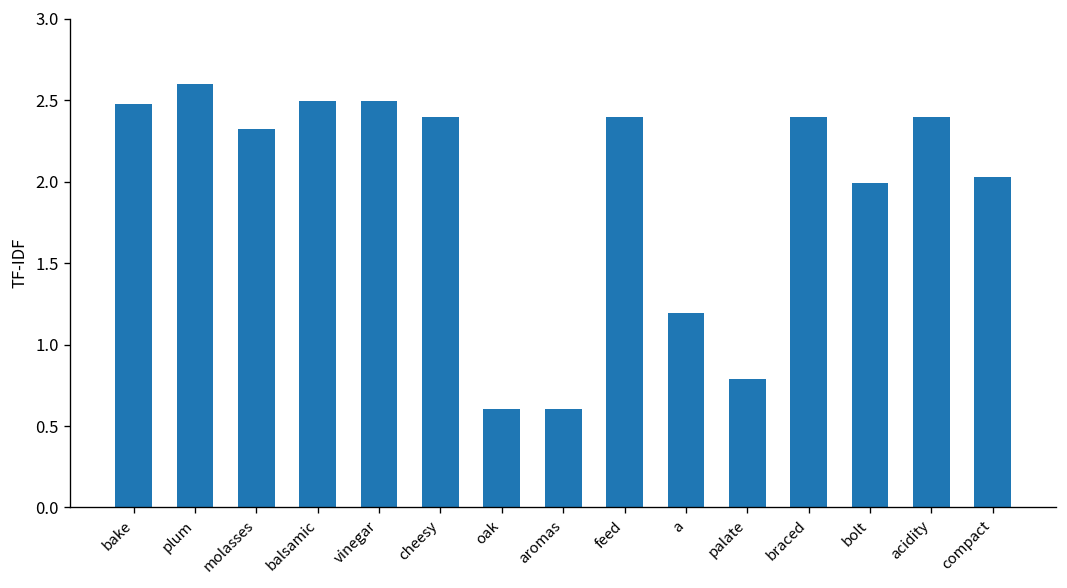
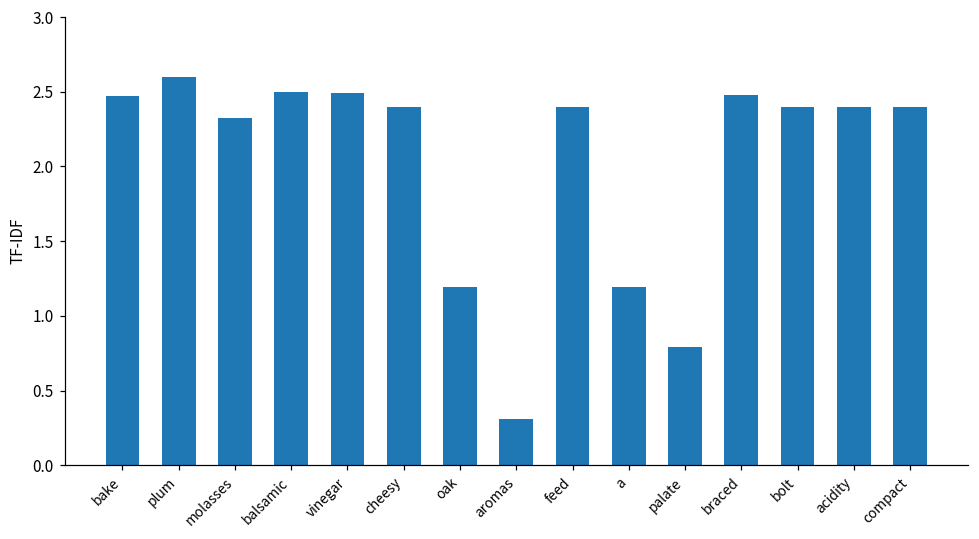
oak: 0.61 -> 1.19
aromas: 0.61 -> 0.31
braced: 2.40 -> 2.48
bolt: 1.99 -> 2.40
compact: 2.03 -> 2.40
